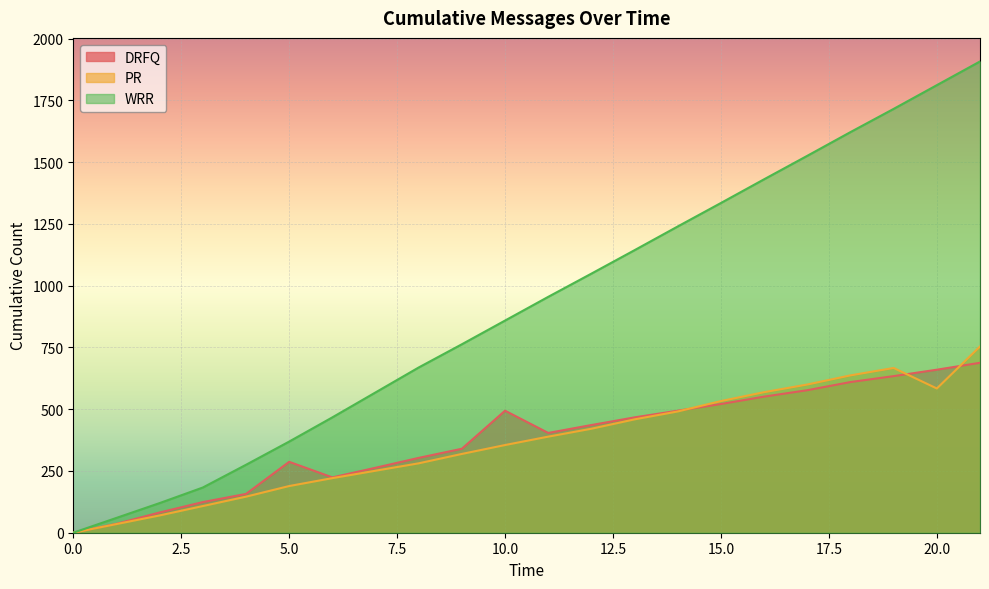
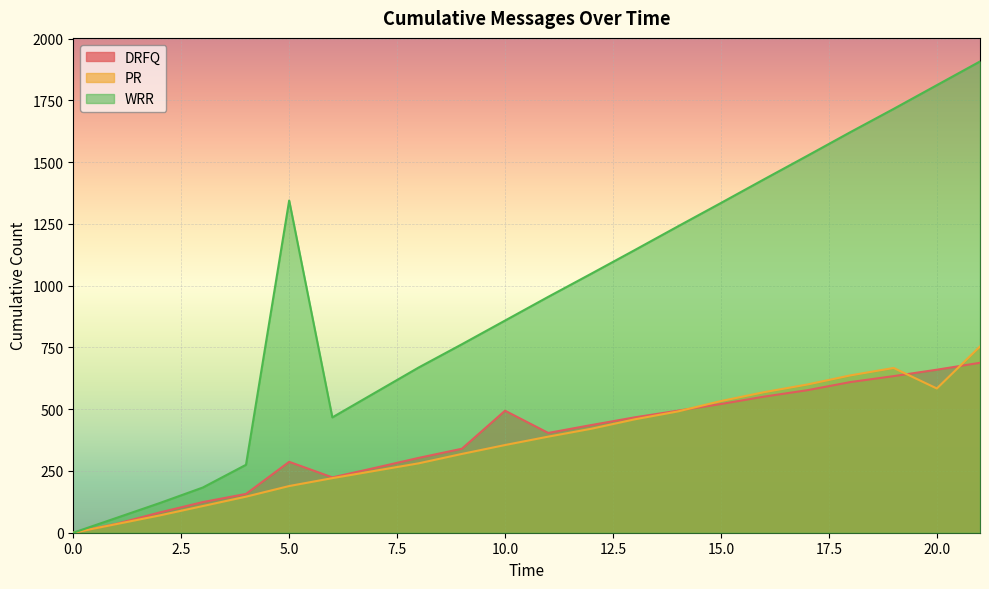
WRR, 5.0: 370 -> 1350
